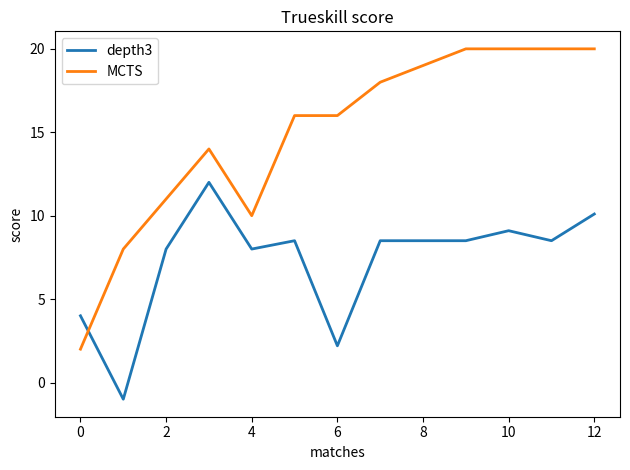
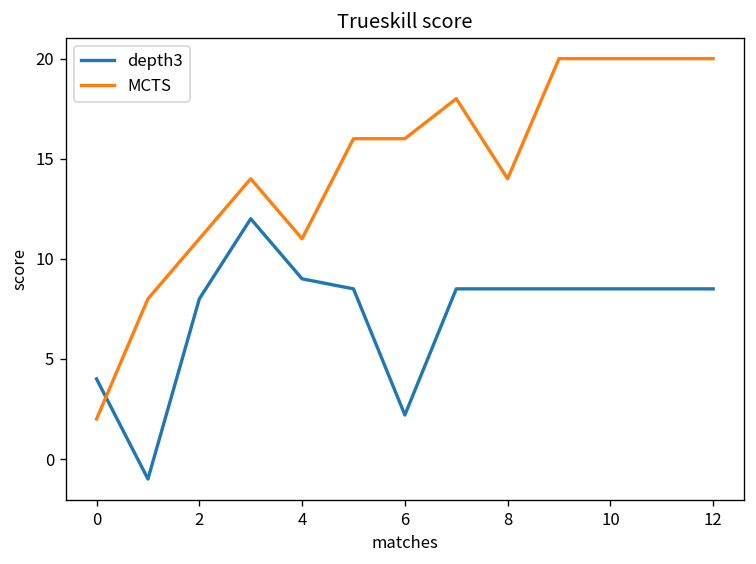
depth3, 4: 8 -> 9
MCTS, 4: 10 -> 11
MCTS, 8: 19 -> 14
depth3, 10: 9.1 -> 8.5
depth3, 12: 10.1 -> 8.5
